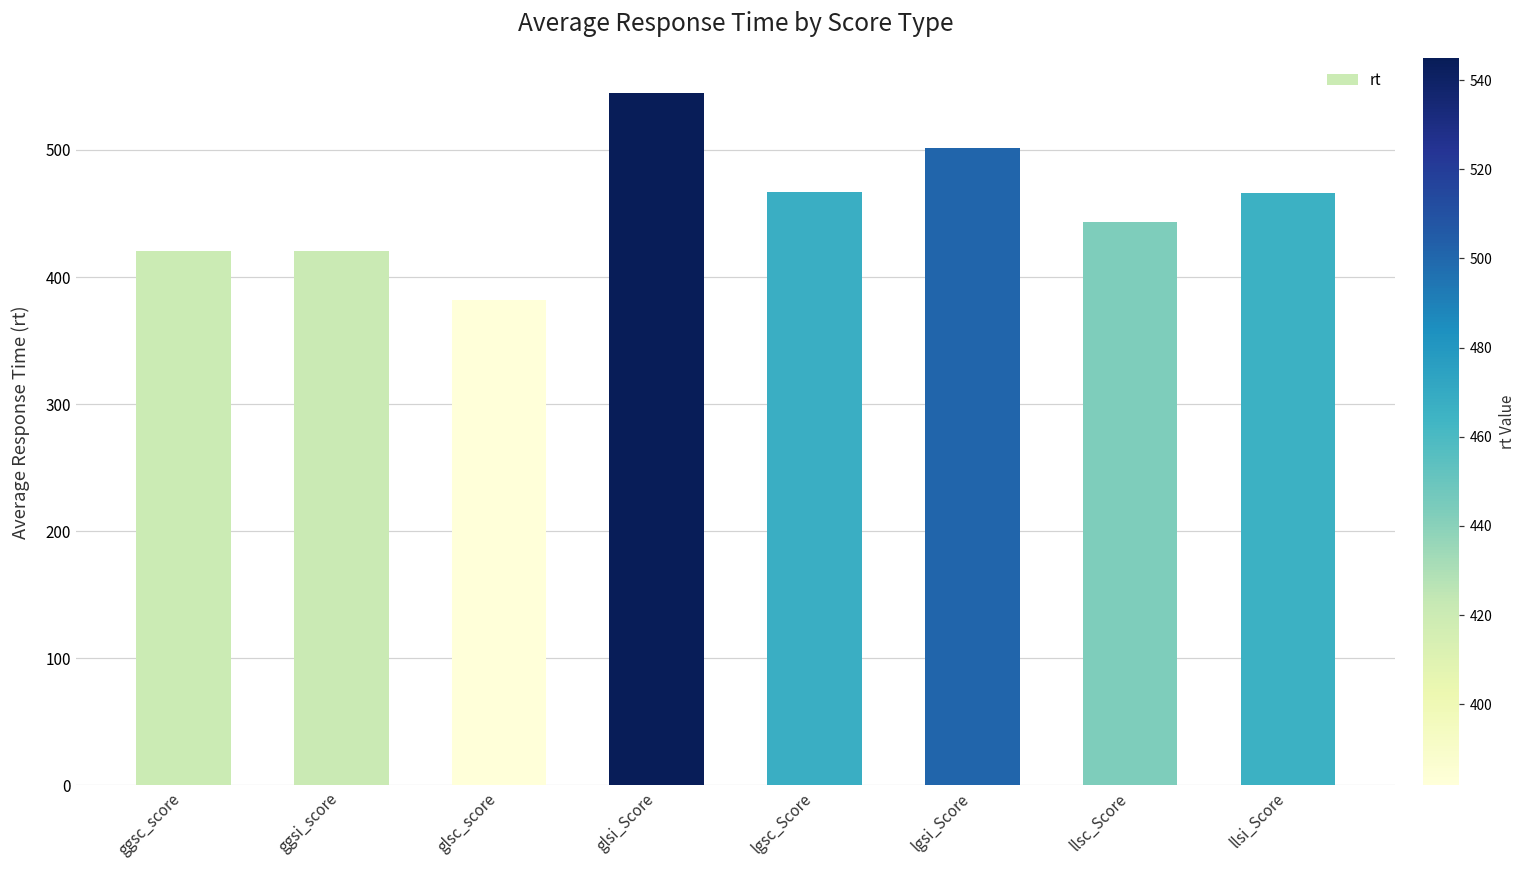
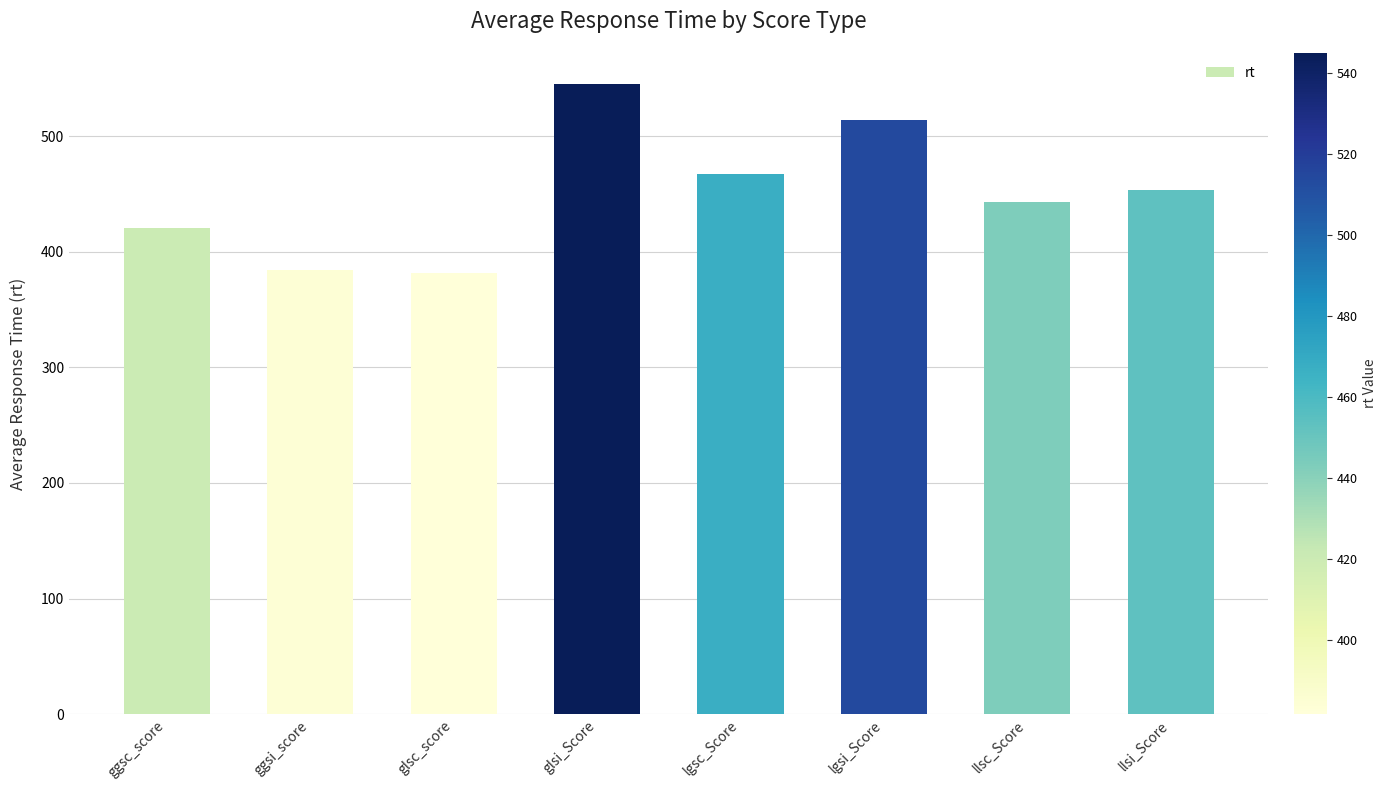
ggsi_score: 421 -> 384
lgsi_Score: 501 -> 514
llsi_Score: 467 -> 453
